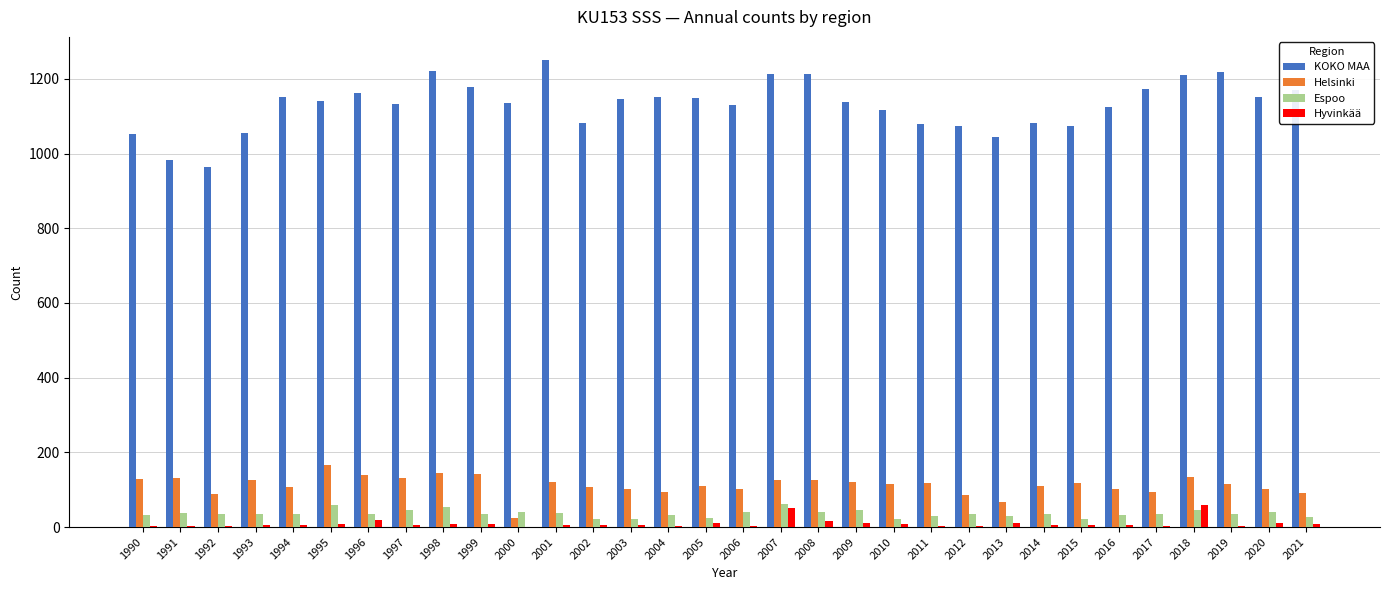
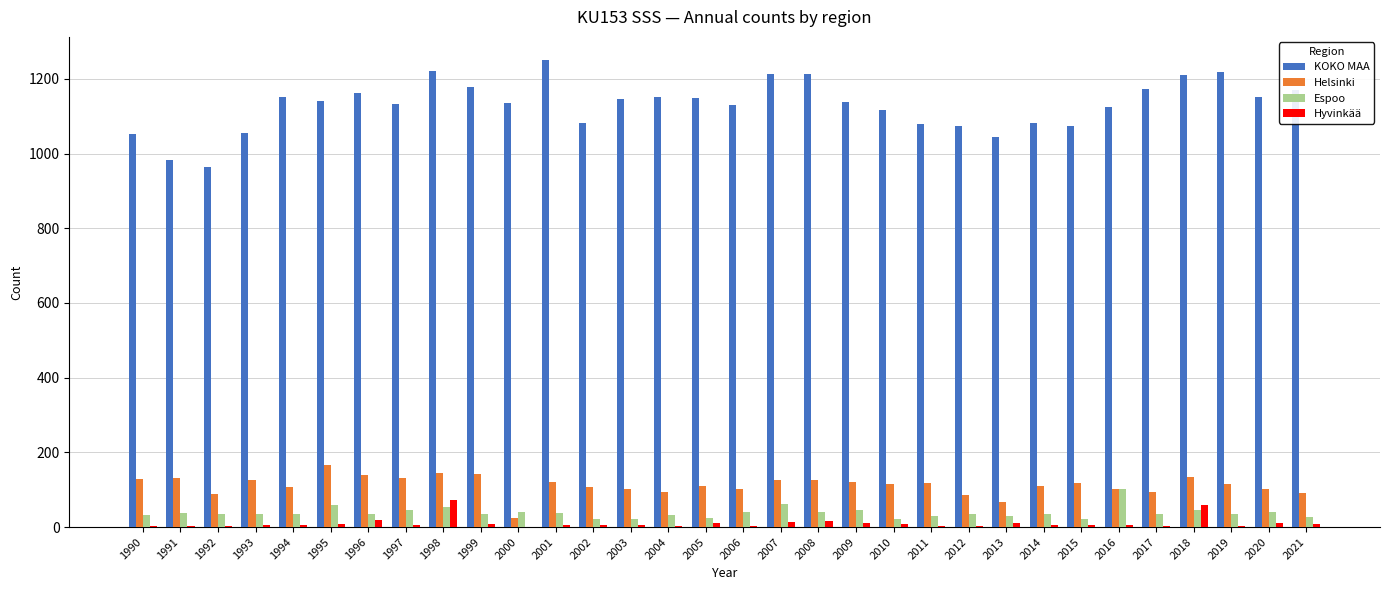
Hyvinkää, 1998: 10 -> 70
Hyvinkää, 2007: 50 -> 10
Espoo, 2016: 30 -> 100
